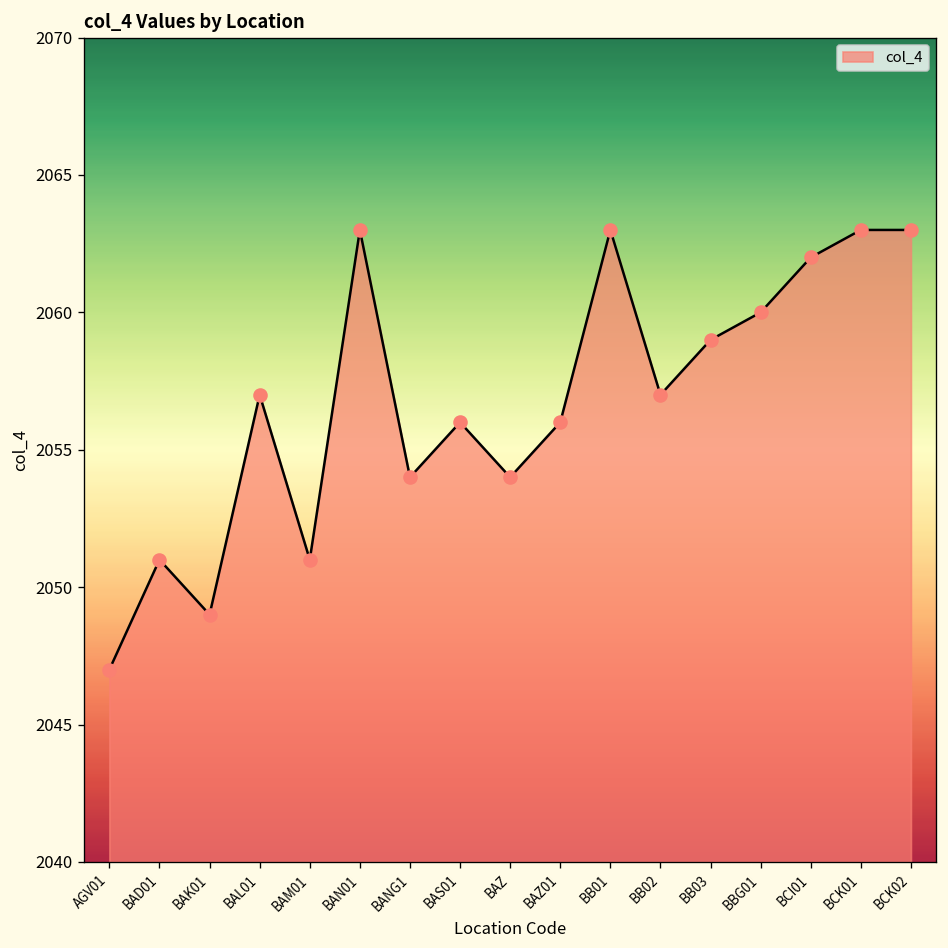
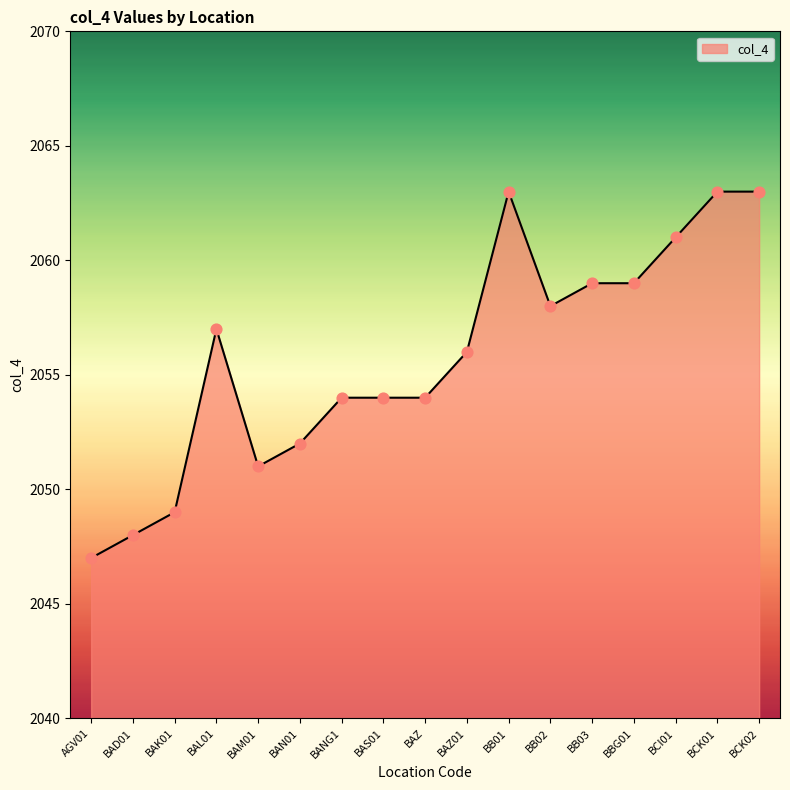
BAD01: 2051 -> 2048
BAN01: 2063 -> 2052
BAS01: 2056 -> 2054
BB02: 2057 -> 2058
BBG01: 2060 -> 2059
BCI01: 2062 -> 2061
